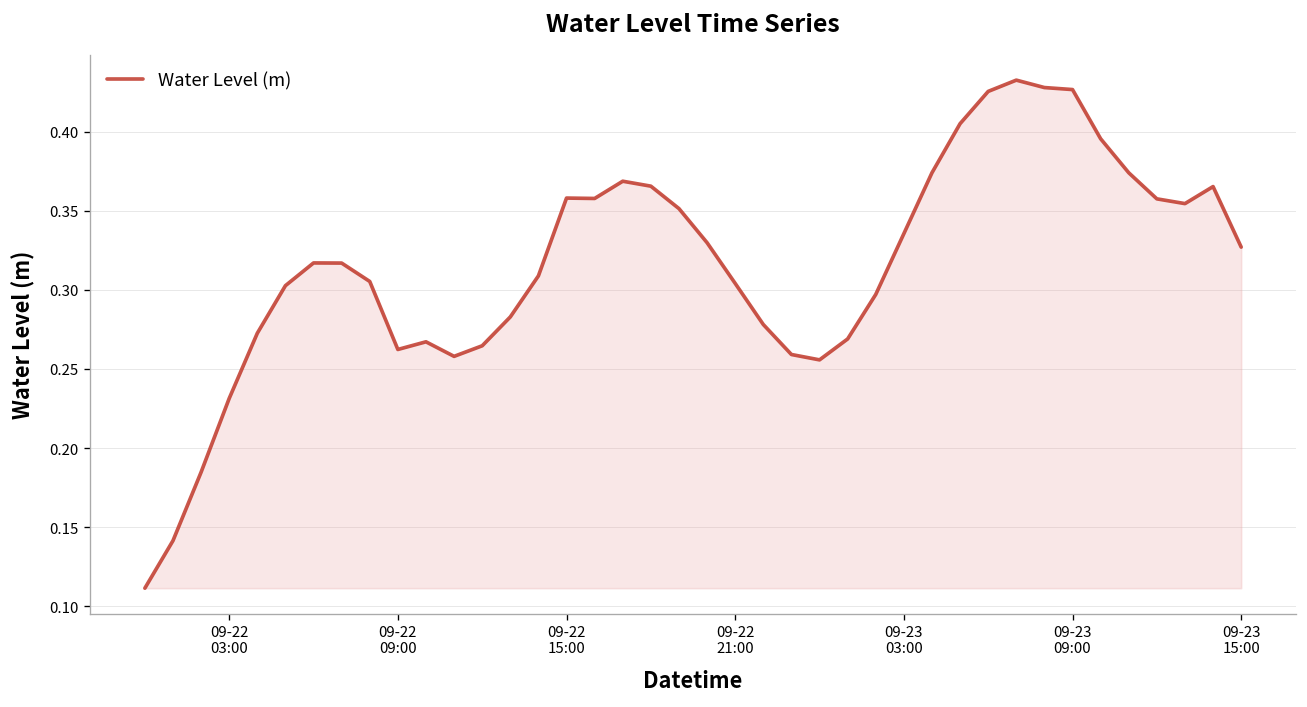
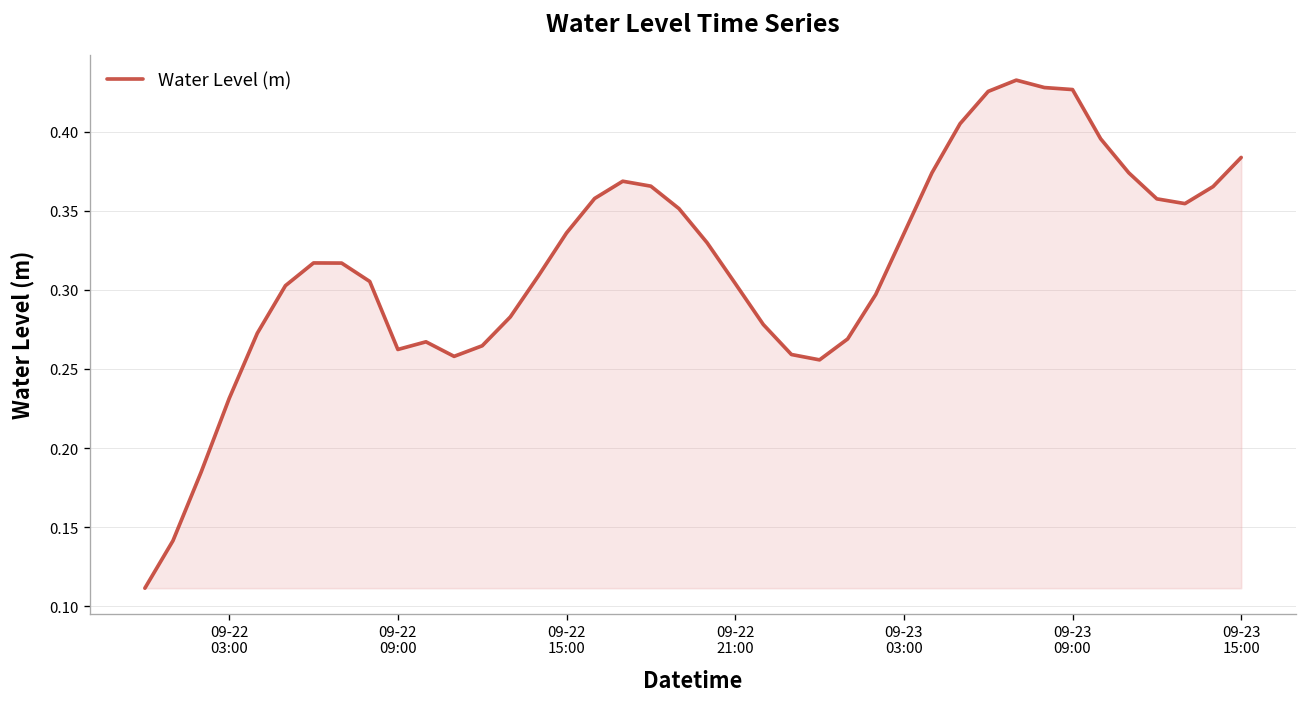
09-22 15:00: 0.358 -> 0.336
09-23 15:00: 0.327 -> 0.384
